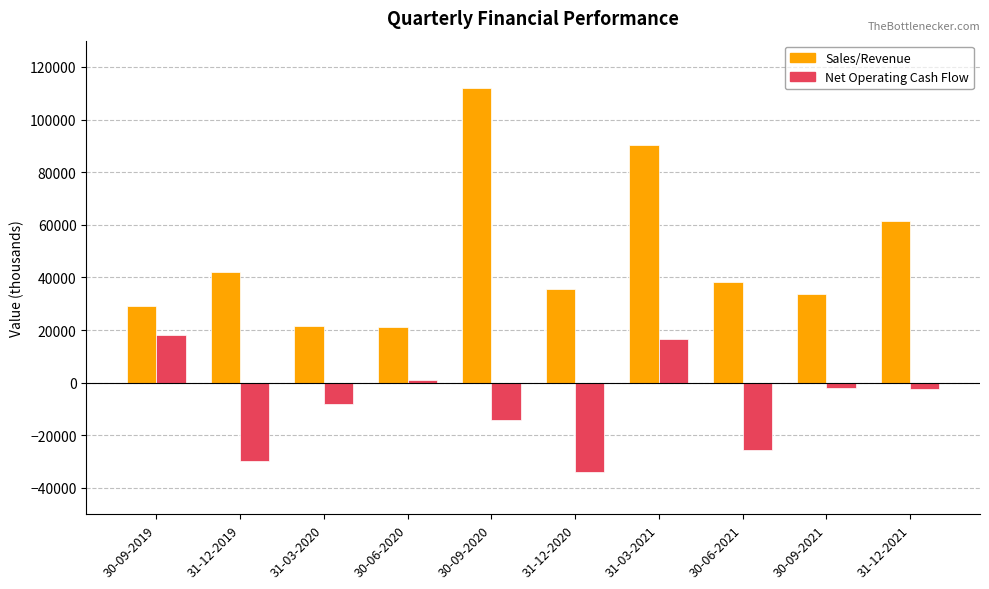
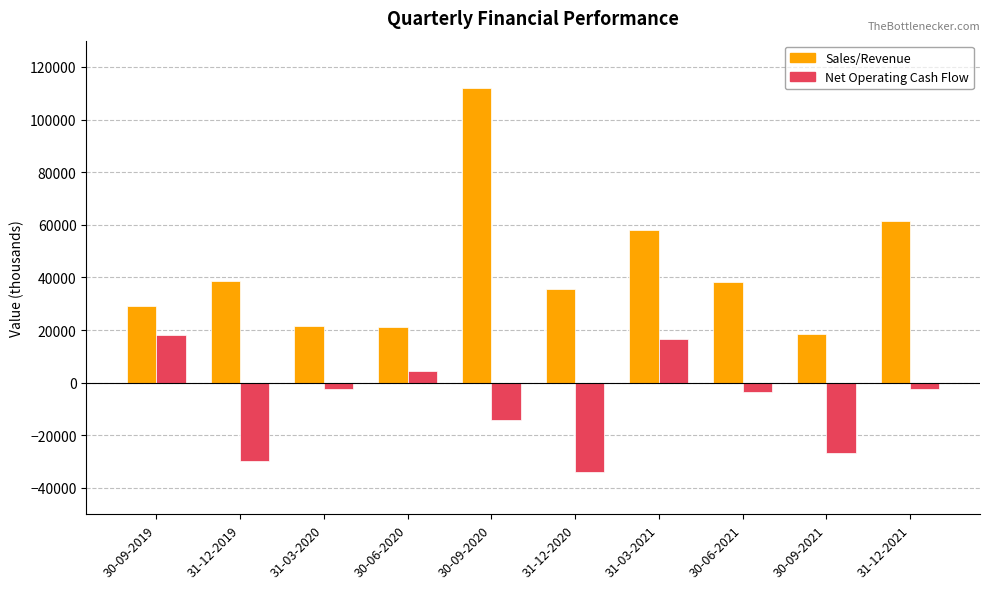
Sales/Revenue, 31-12-2019: 42000 -> 39000
Net Operating Cash Flow, 31-03-2020: -8000 -> -2000
Net Operating Cash Flow, 30-06-2020: 1000 -> 5000
Sales/Revenue, 31-03-2021: 90000 -> 58000
Net Operating Cash Flow, 30-06-2021: -26000 -> -4000
Sales/Revenue, 30-09-2021: 34000 -> 19000
Net Operating Cash Flow, 30-09-2021: -2000 -> -27000
